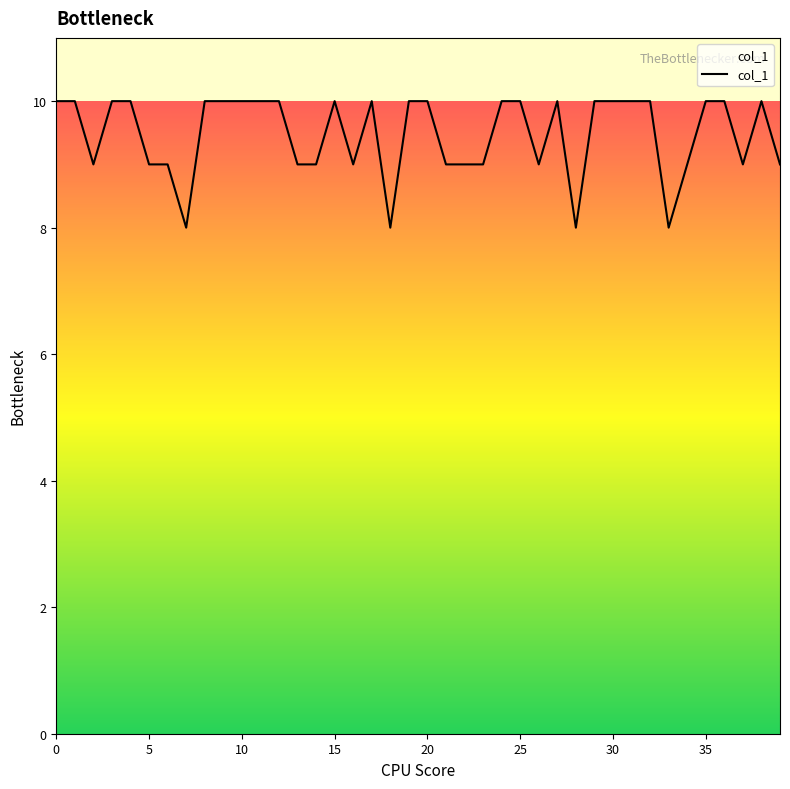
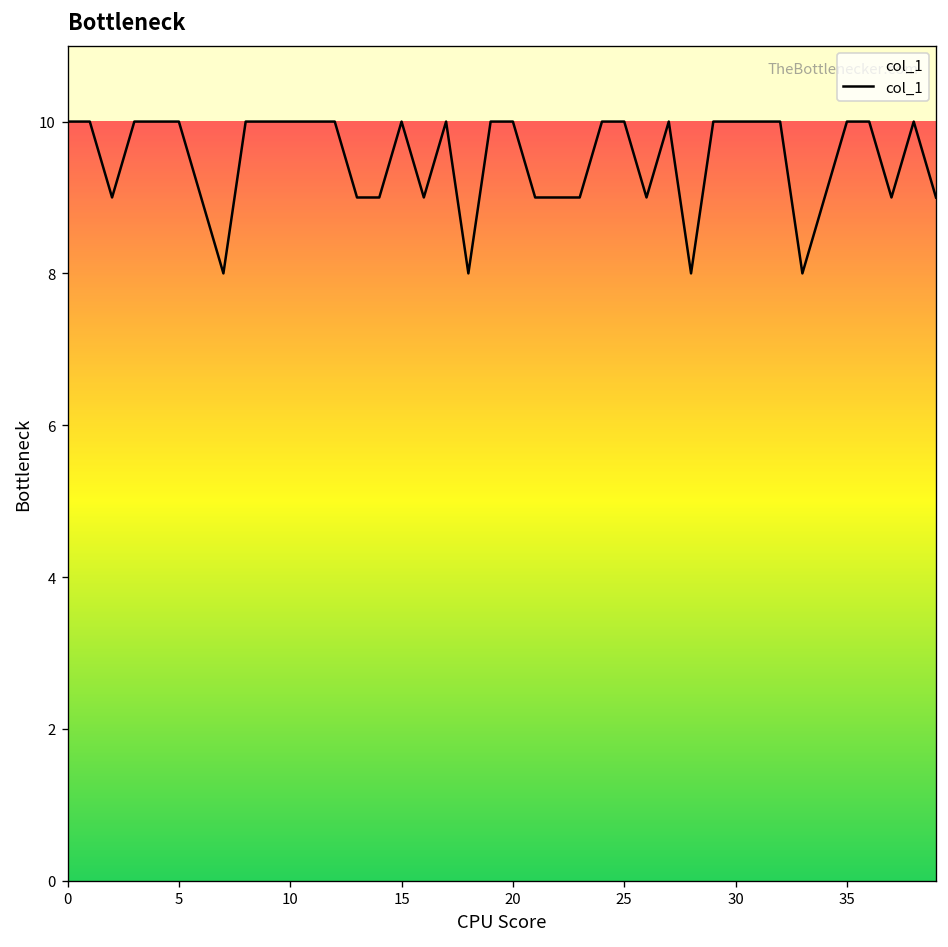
5: 9 -> 10
